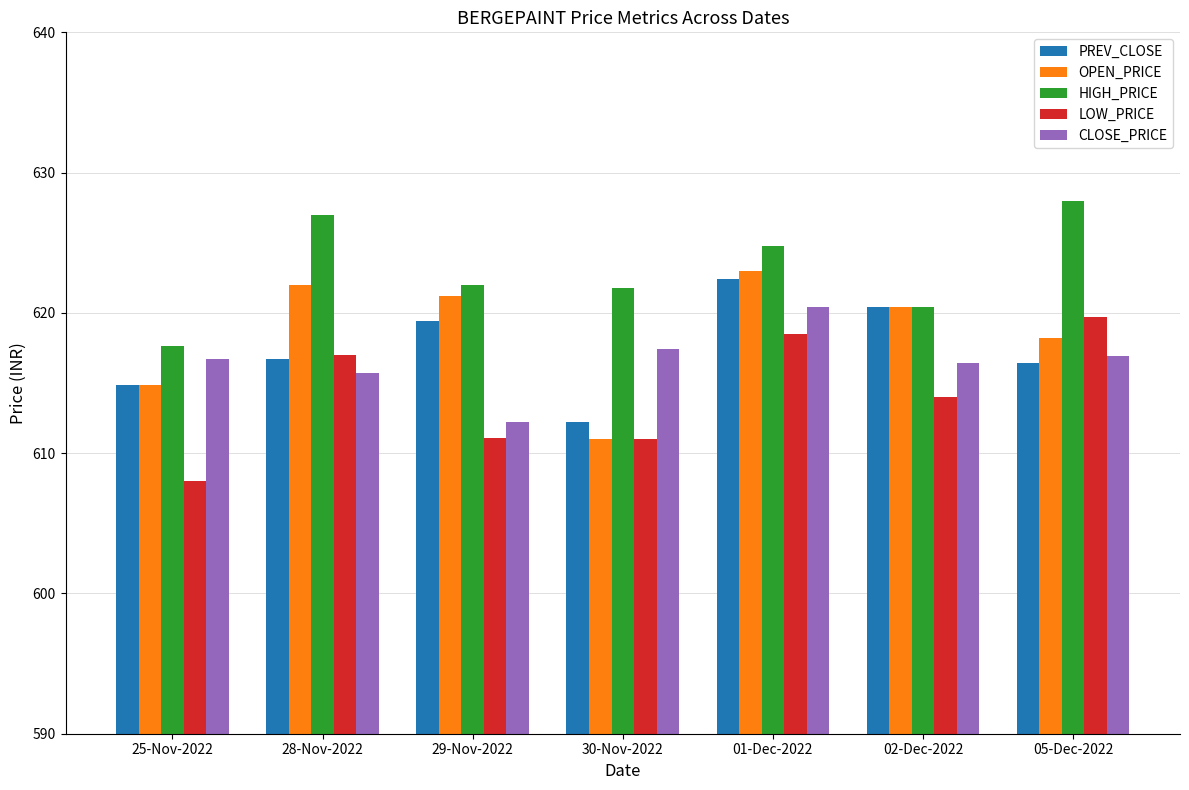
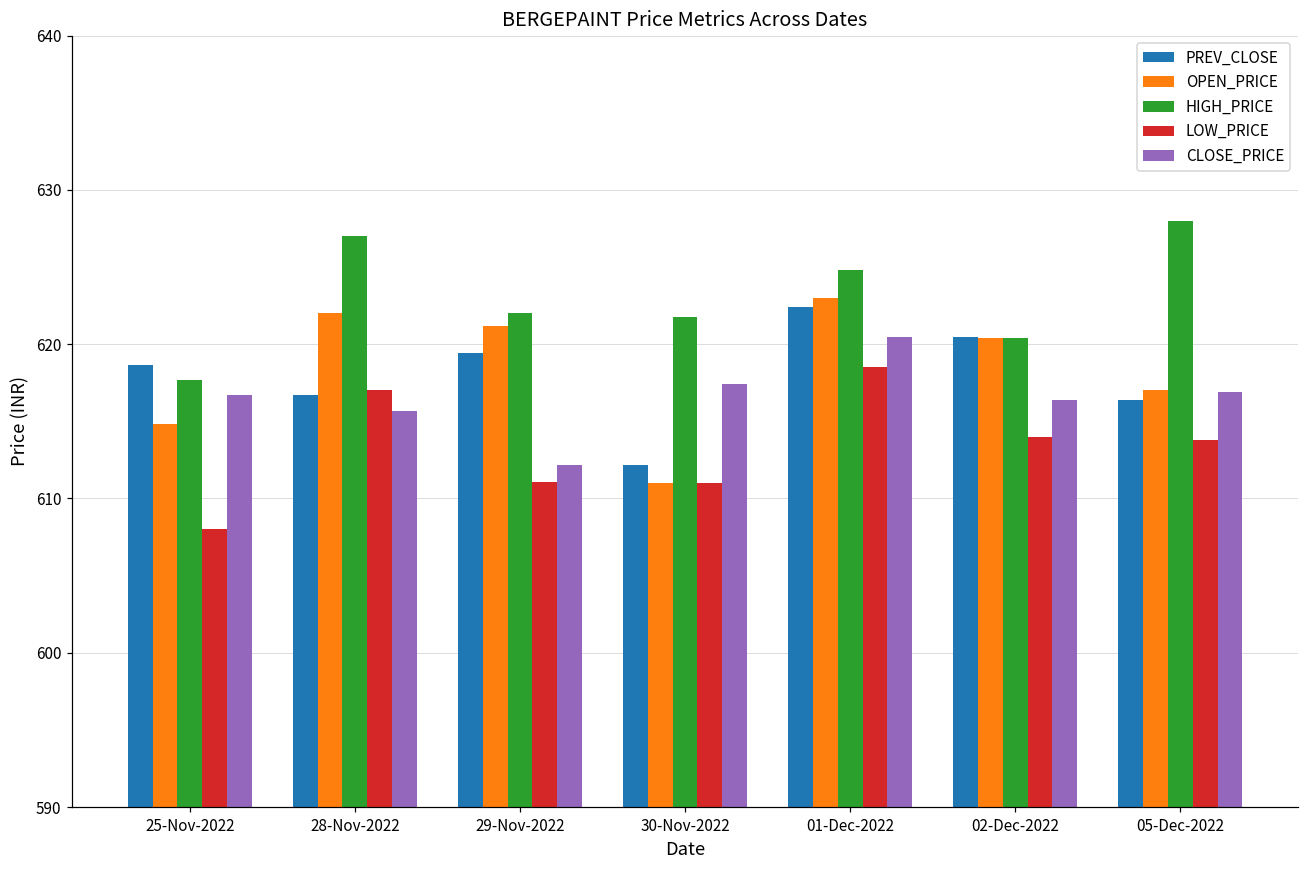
PREV_CLOSE, 25-Nov-2022: 614.9 -> 618.7
OPEN_PRICE, 05-Dec-2022: 618.2 -> 617.1
LOW_PRICE, 05-Dec-2022: 619.7 -> 613.8
